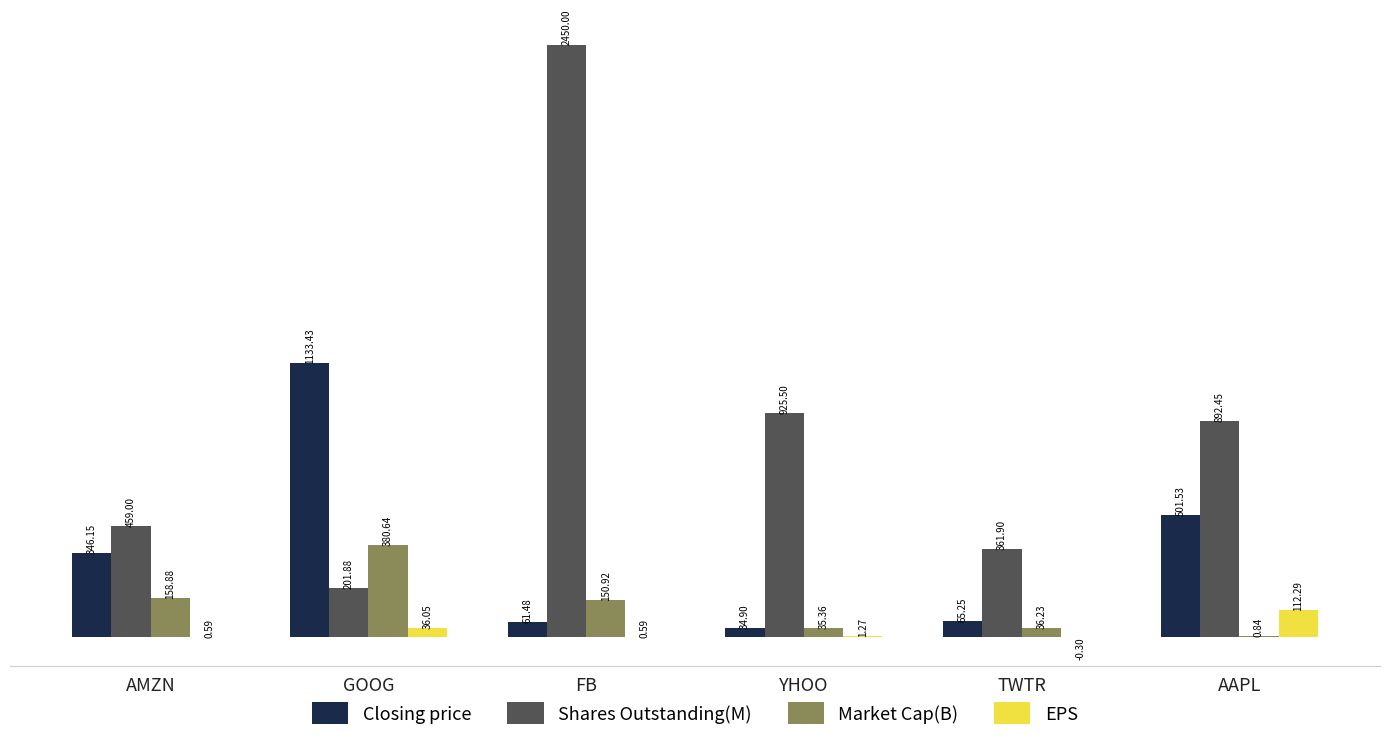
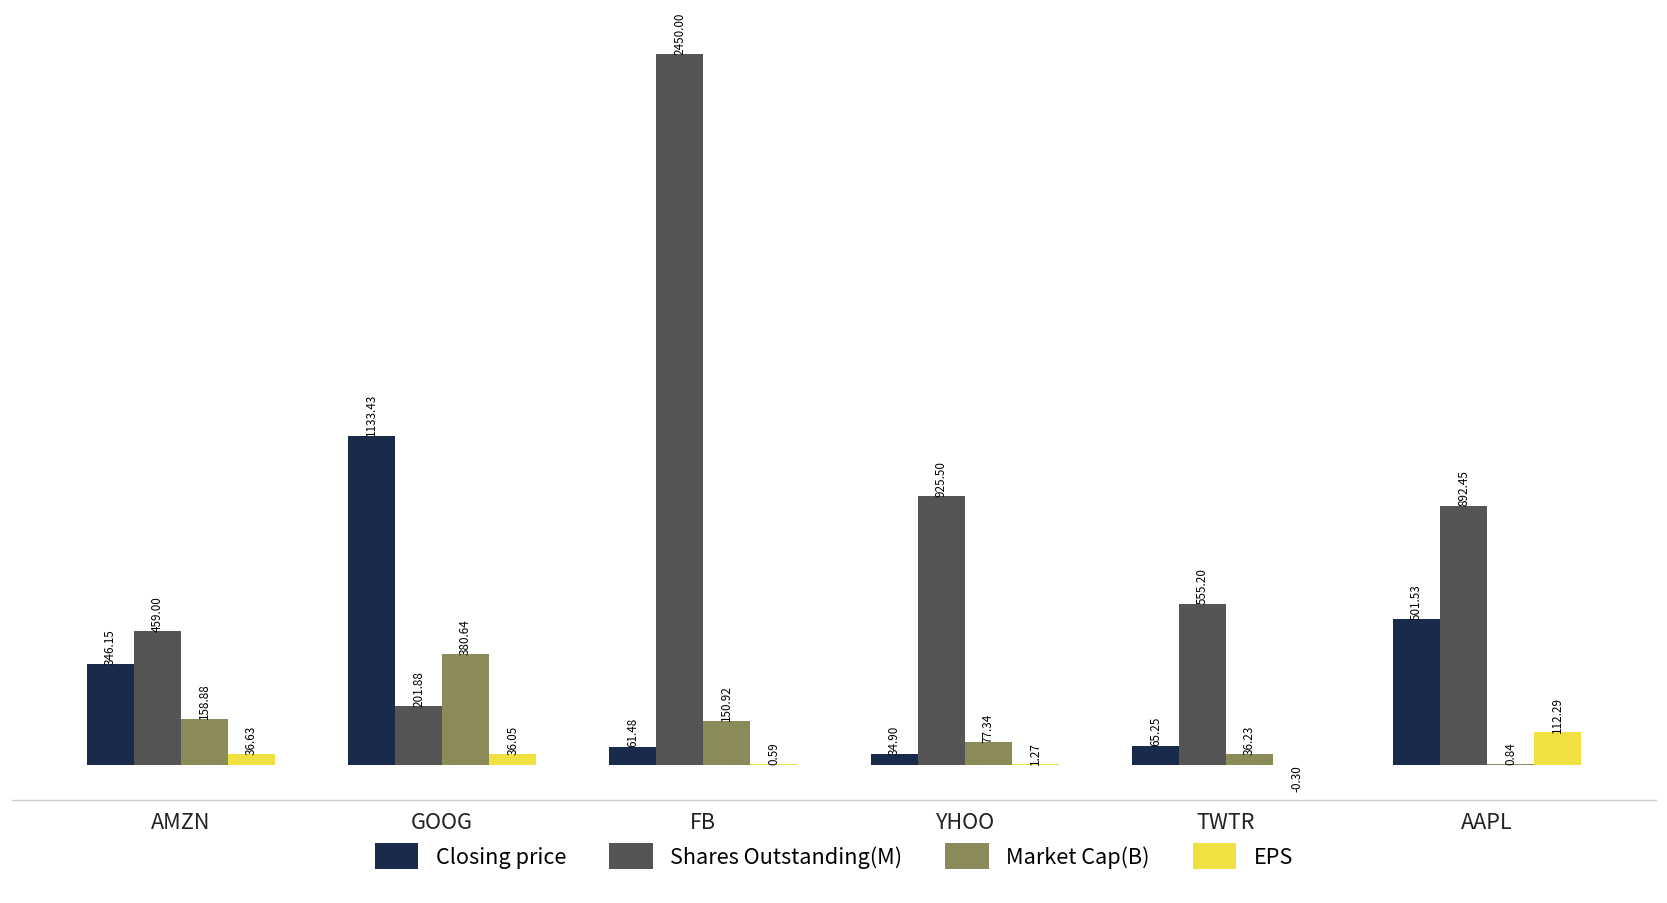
EPS, AMZN: 0.59 -> 36.63
Market Cap(B), YHOO: 35.36 -> 77.34
Shares Outstanding(M), TWTR: 361.90 -> 555.20
